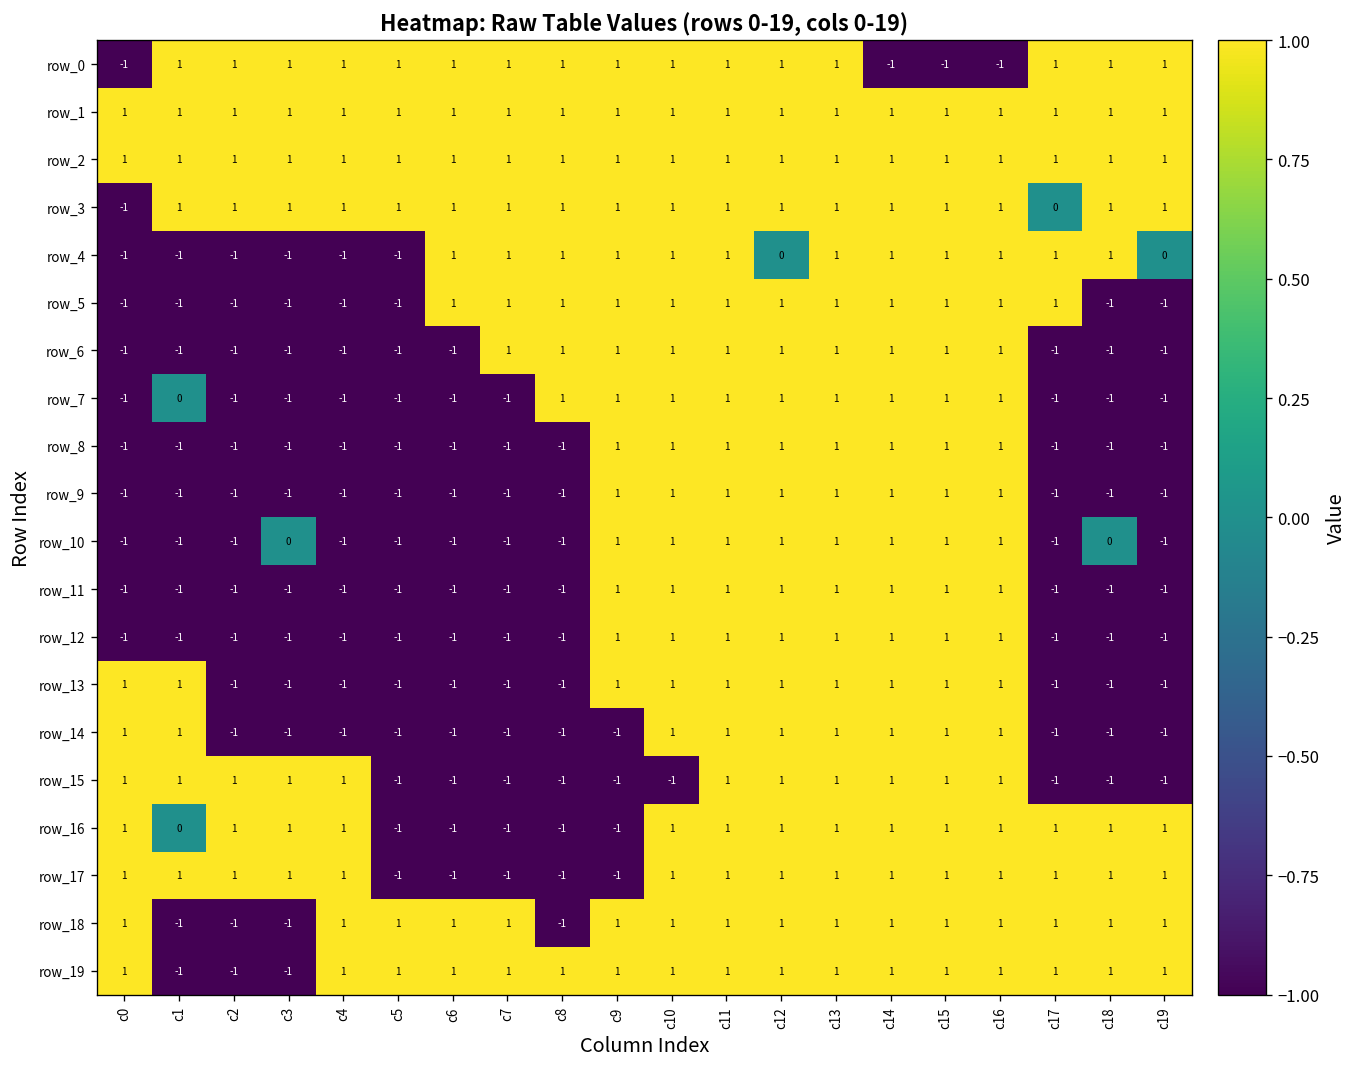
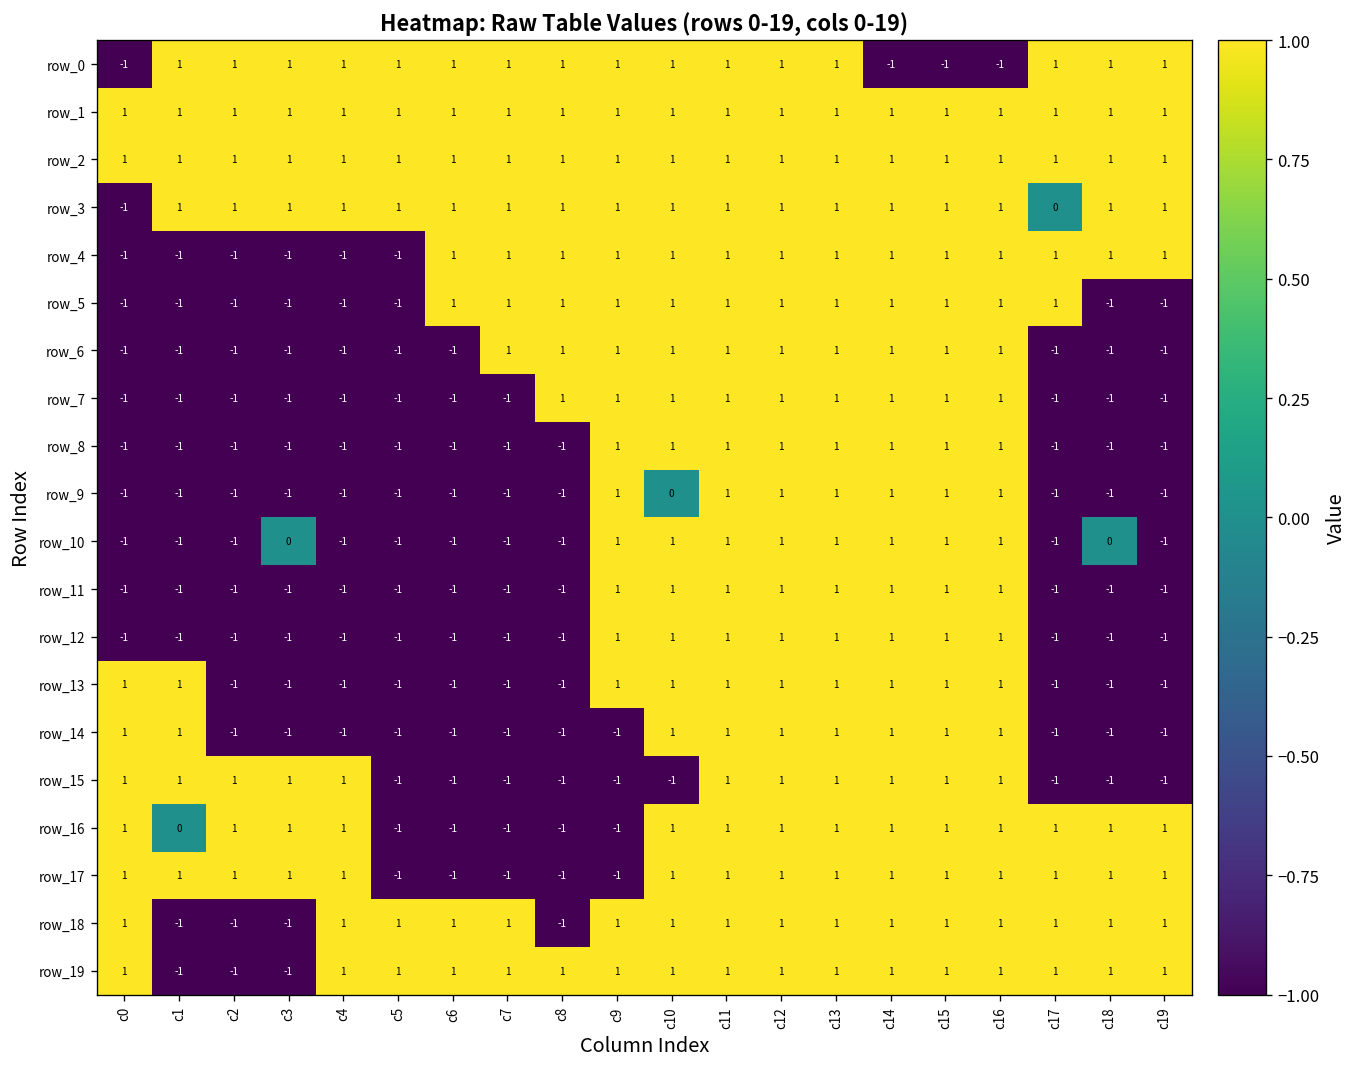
row_4, c12: 0 -> 1
row_4, c19: 0 -> 1
row_7, c1: 0 -> -1
row_9, c10: 1 -> 0
